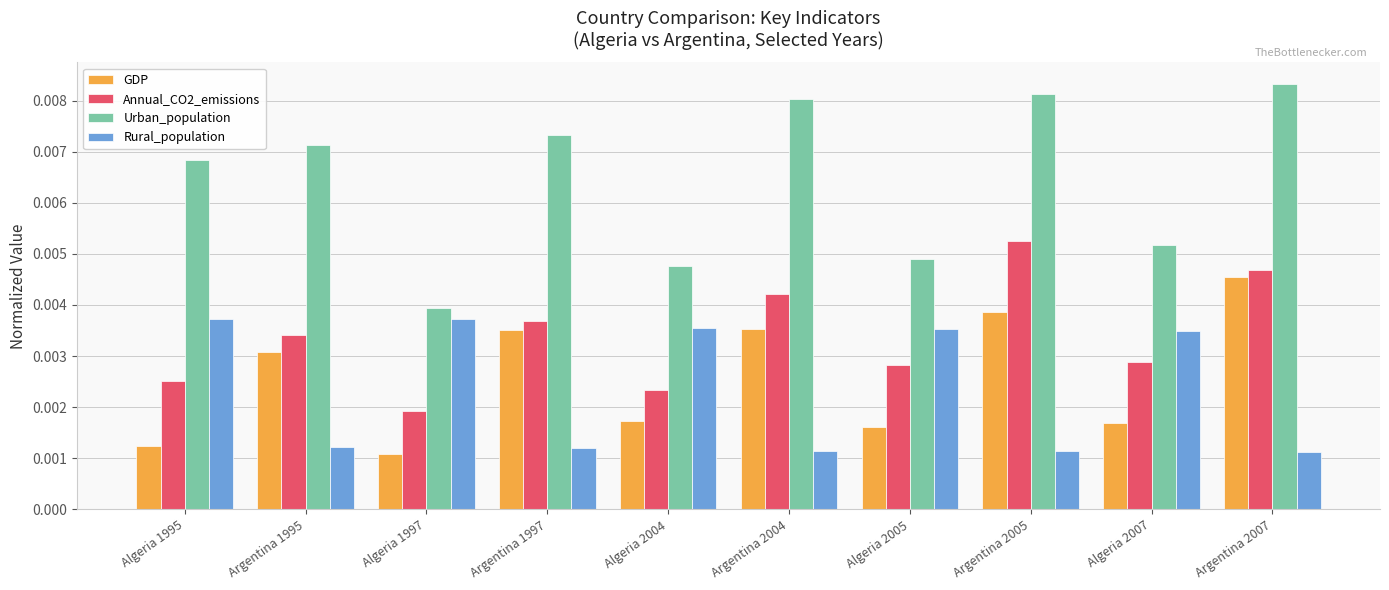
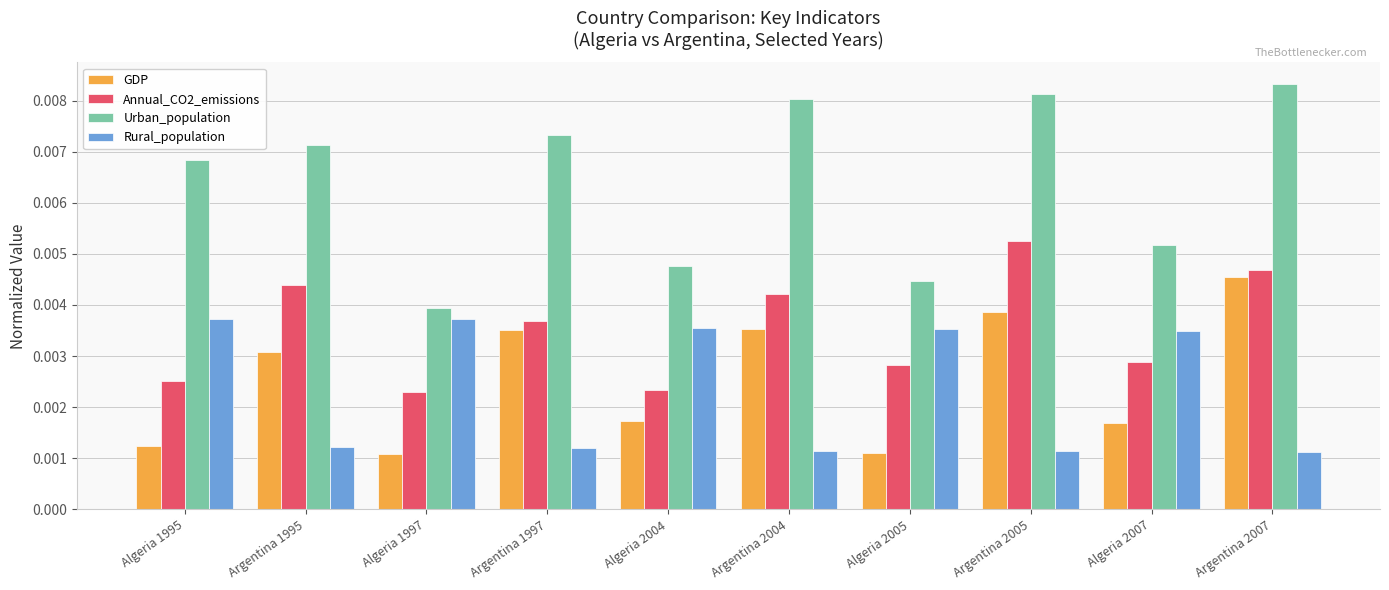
Annual_CO2_emissions, Argentina 1995: 0.0034 -> 0.0044
Annual_CO2_emissions, Algeria 1997: 0.0019 -> 0.0023
GDP, Algeria 2005: 0.0016 -> 0.0011
Urban_population, Algeria 2005: 0.0049 -> 0.0045
